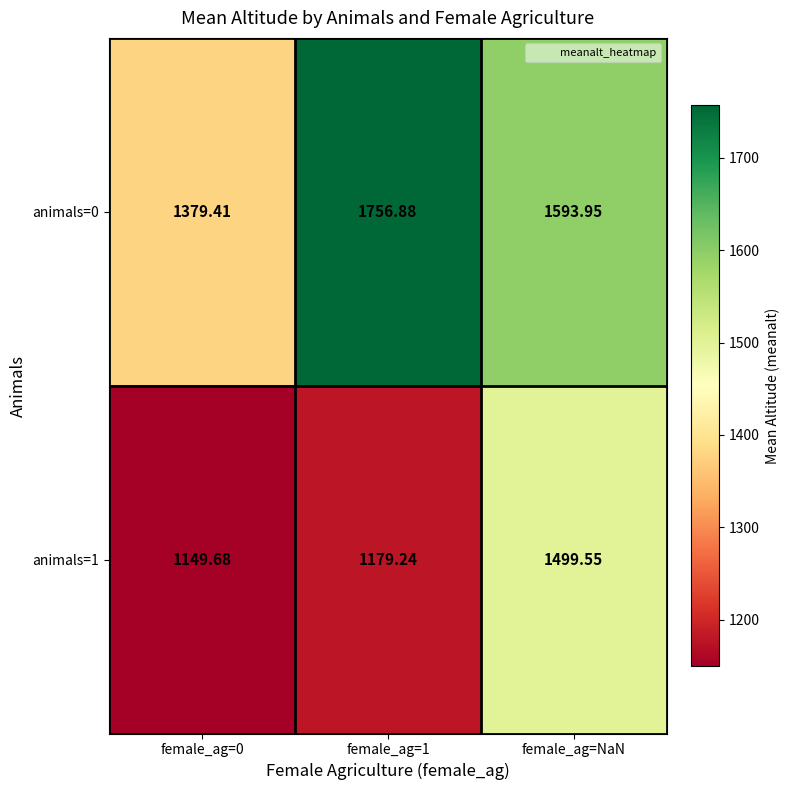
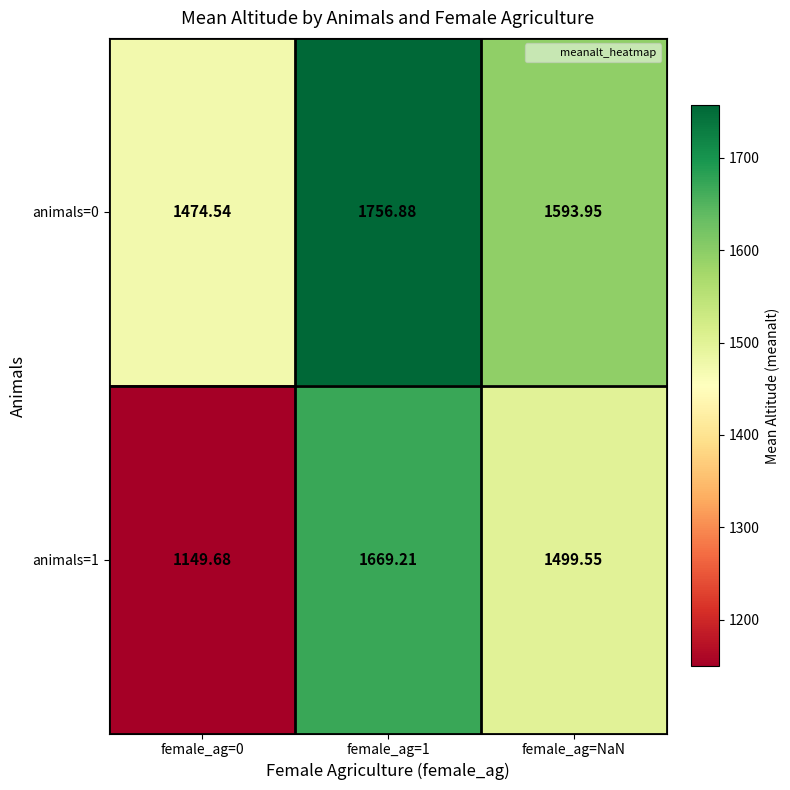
animals=0, female_ag=0: 1379.41 -> 1474.54
animals=1, female_ag=1: 1179.24 -> 1669.21
